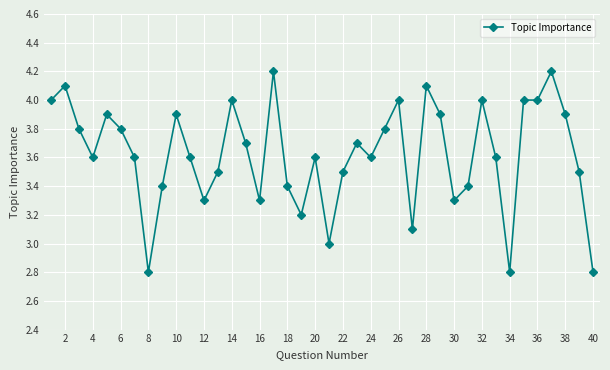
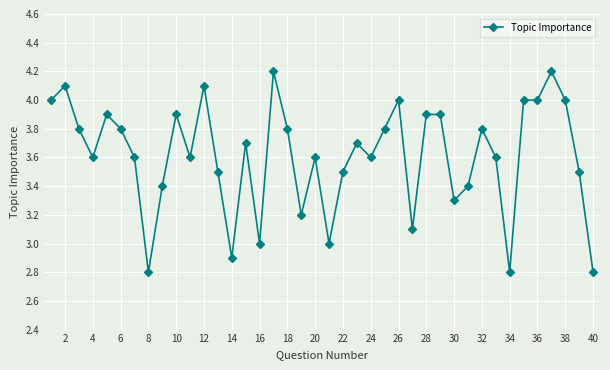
12: 3.3 -> 4.1
14: 4.0 -> 2.9
16: 3.3 -> 3.0
18: 3.4 -> 3.8
28: 4.1 -> 3.9
32: 4.0 -> 3.8
38: 3.9 -> 4.0
